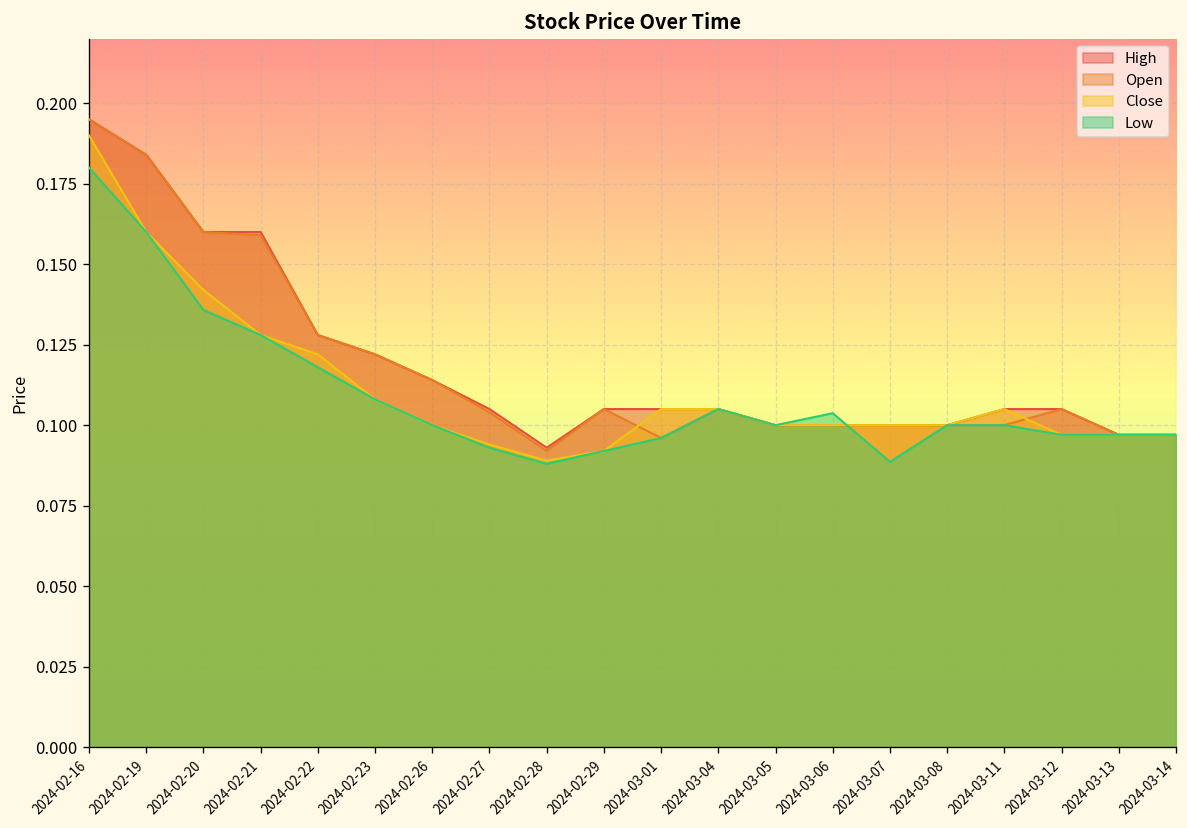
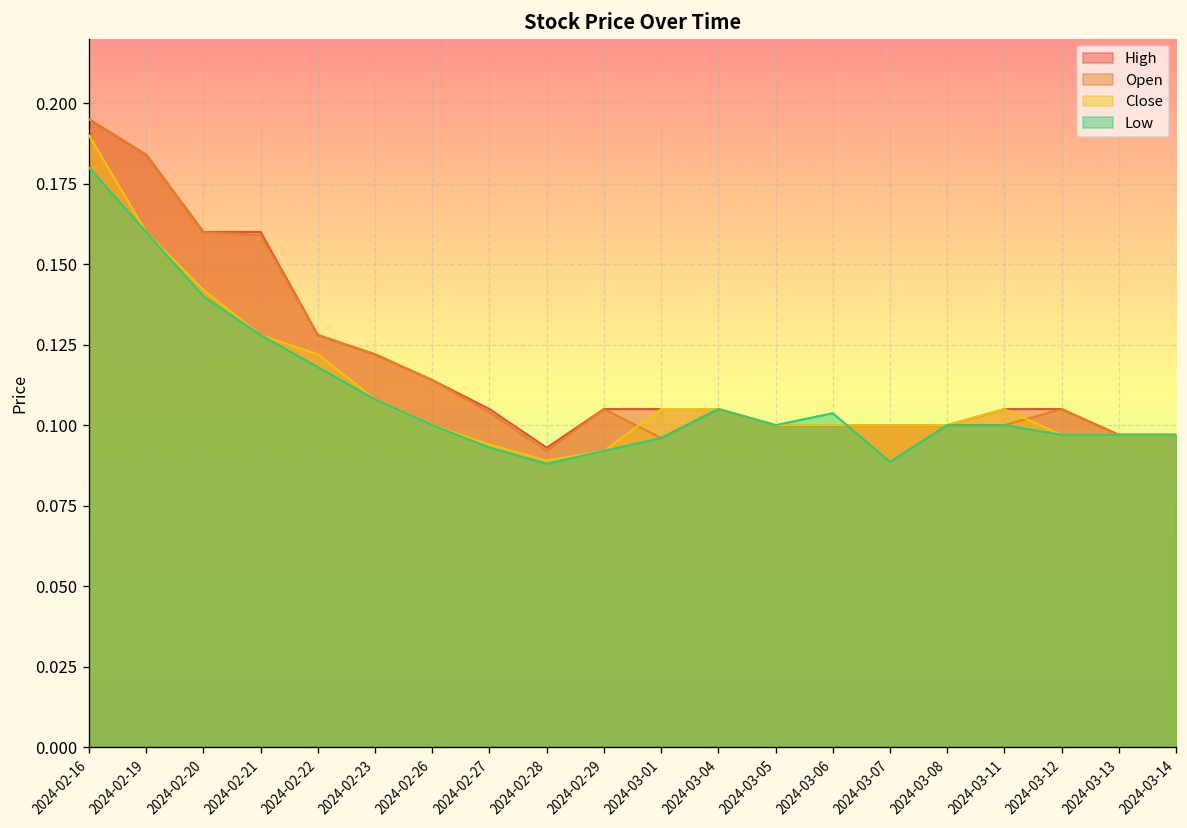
Low, 2024-02-20: 0.136 -> 0.140
